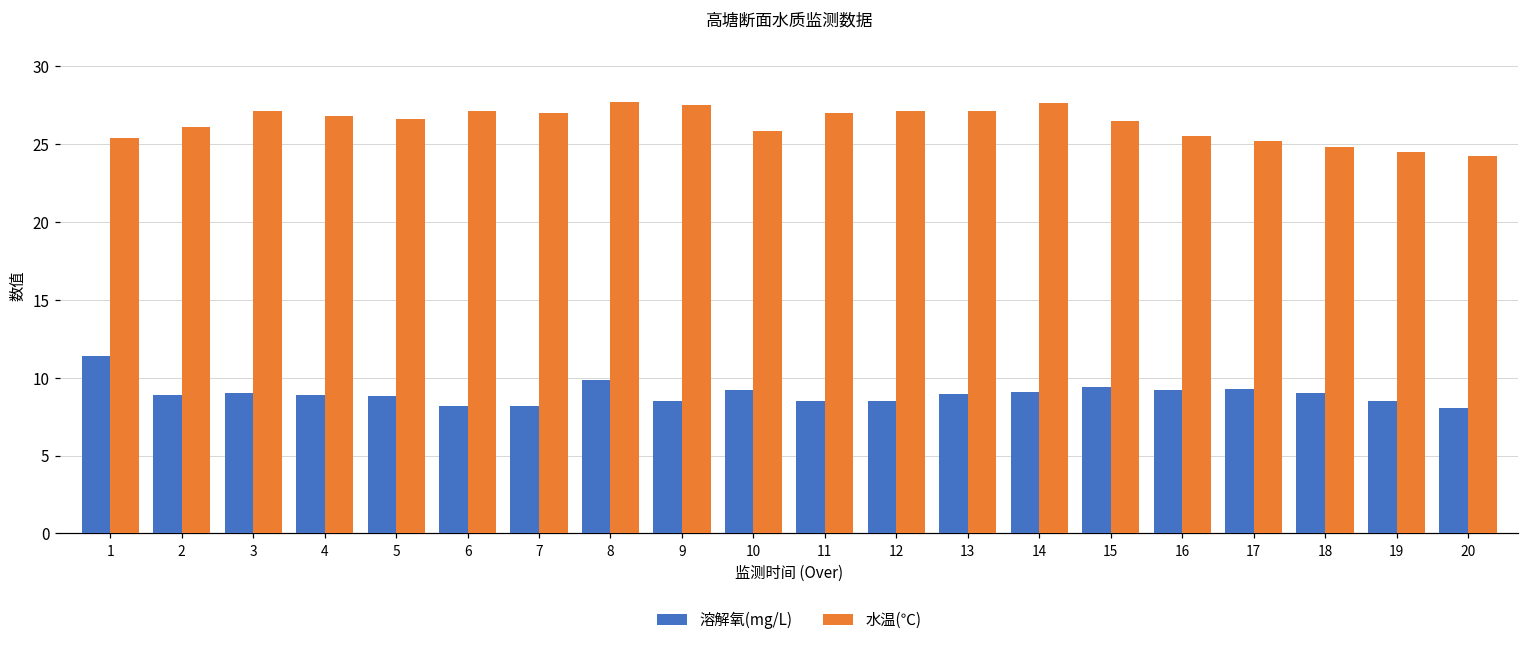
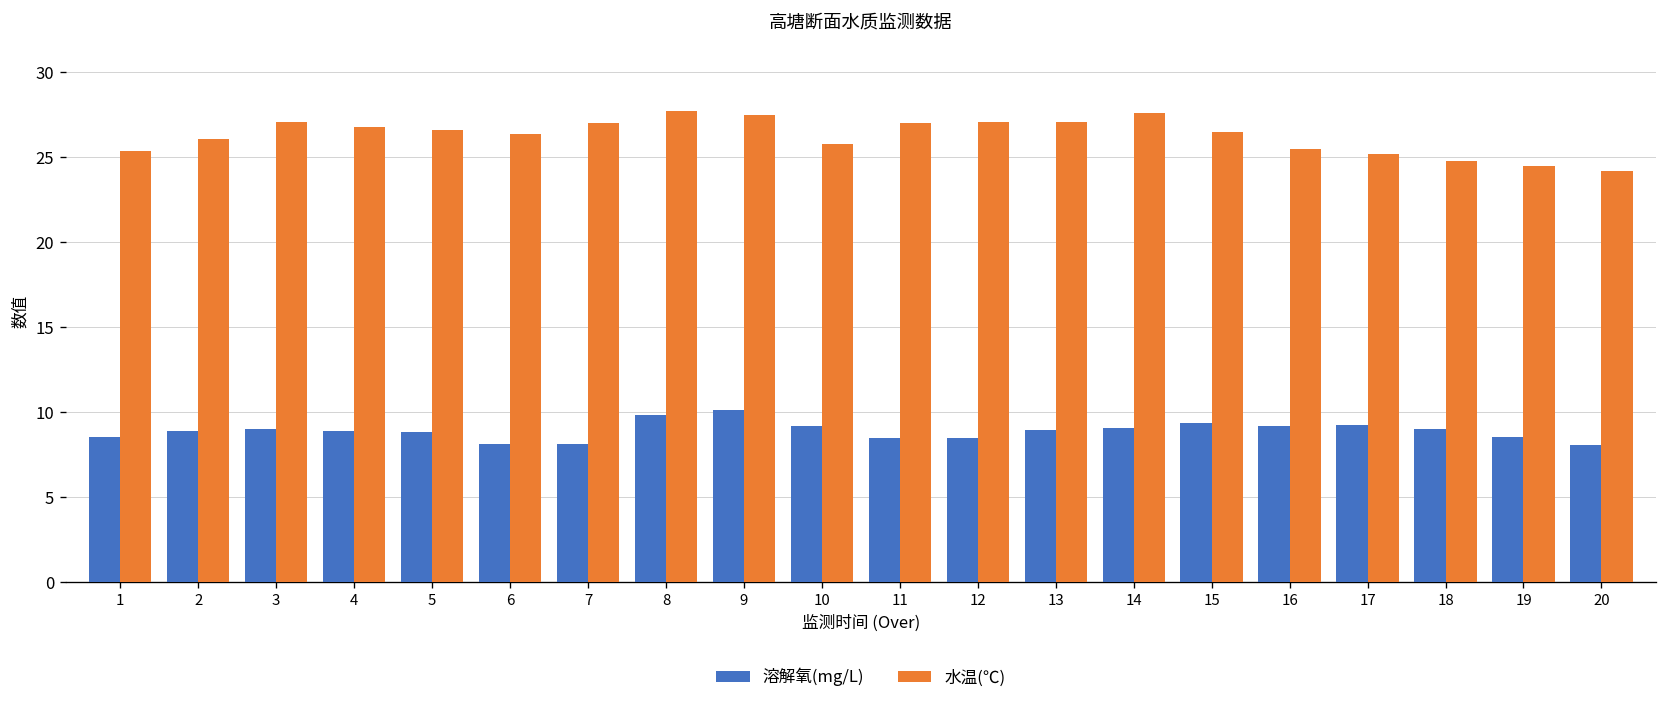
溶解氧(mg/L), 1: 11.4 -> 8.6
水温(℃), 6: 27.1 -> 26.4
溶解氧(mg/L), 9: 8.5 -> 10.1
